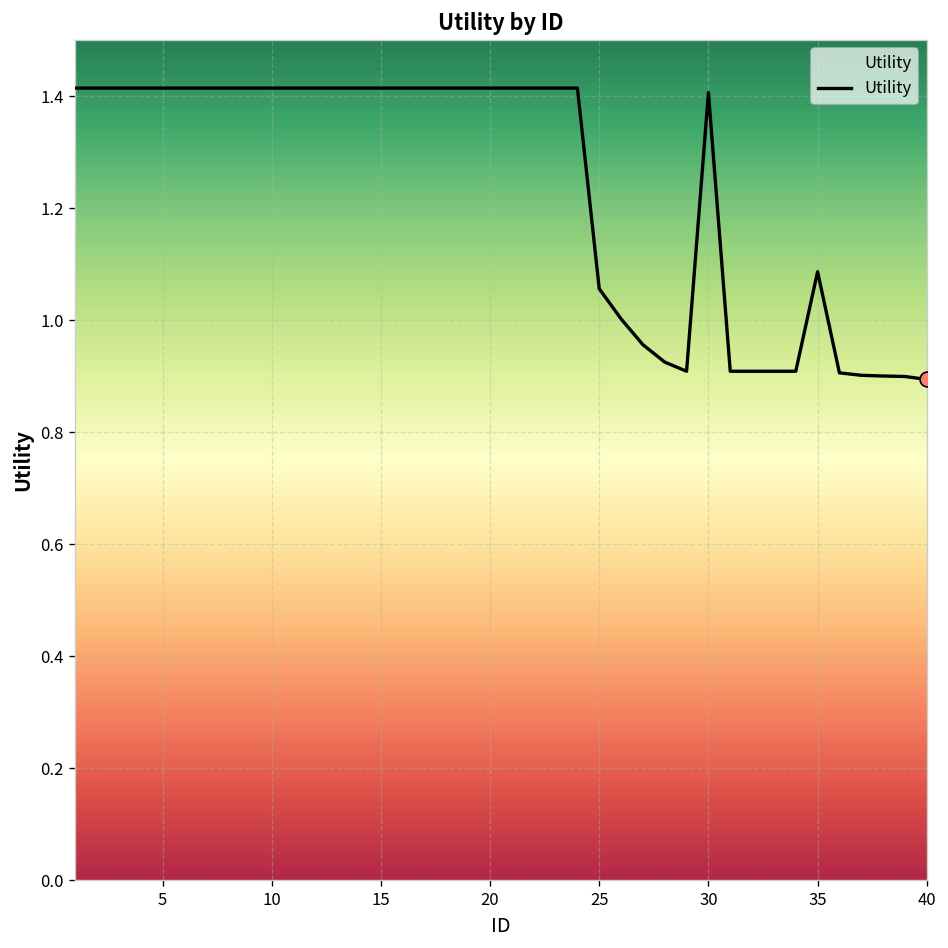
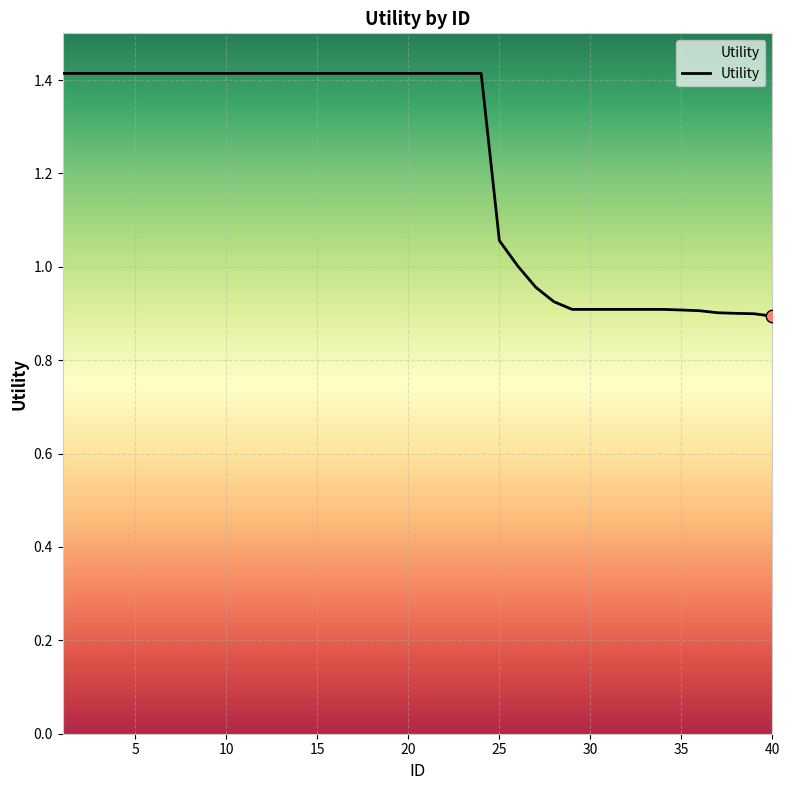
Utility, 30: 1.41 -> 0.91
Utility, 35: 1.09 -> 0.91
